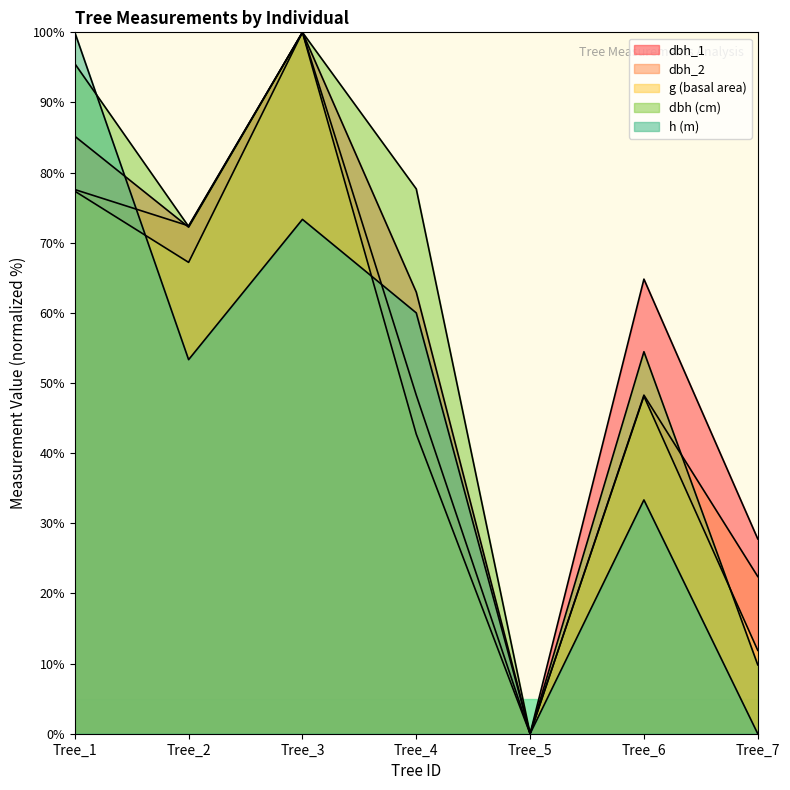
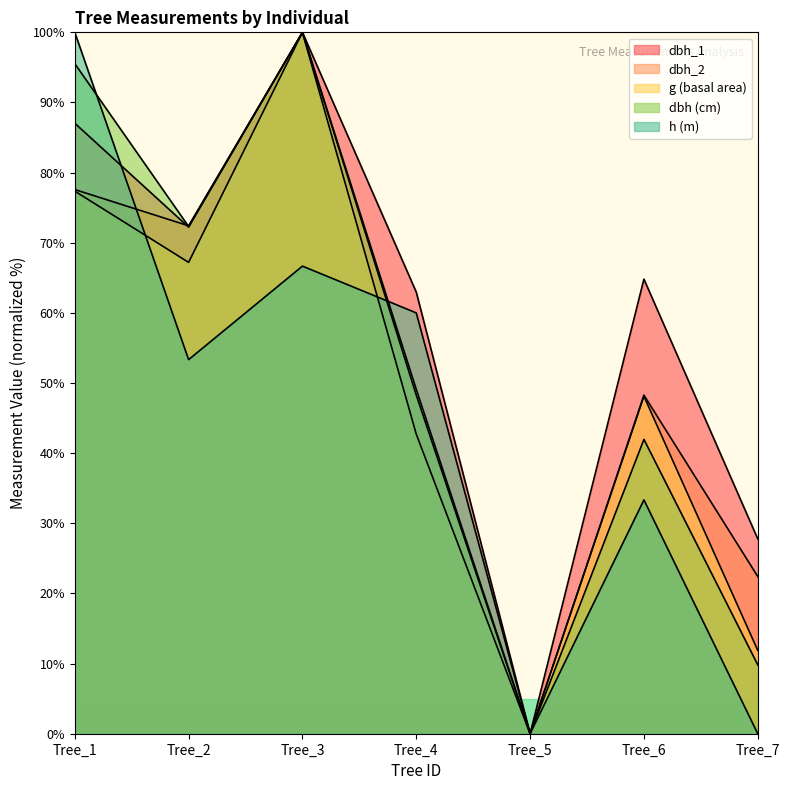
dbh_1, Tree_1: 85% -> 87%
h (m), Tree_3: 73% -> 67%
dbh (cm), Tree_4: 78% -> 49%
dbh (cm), Tree_6: 54% -> 42%
